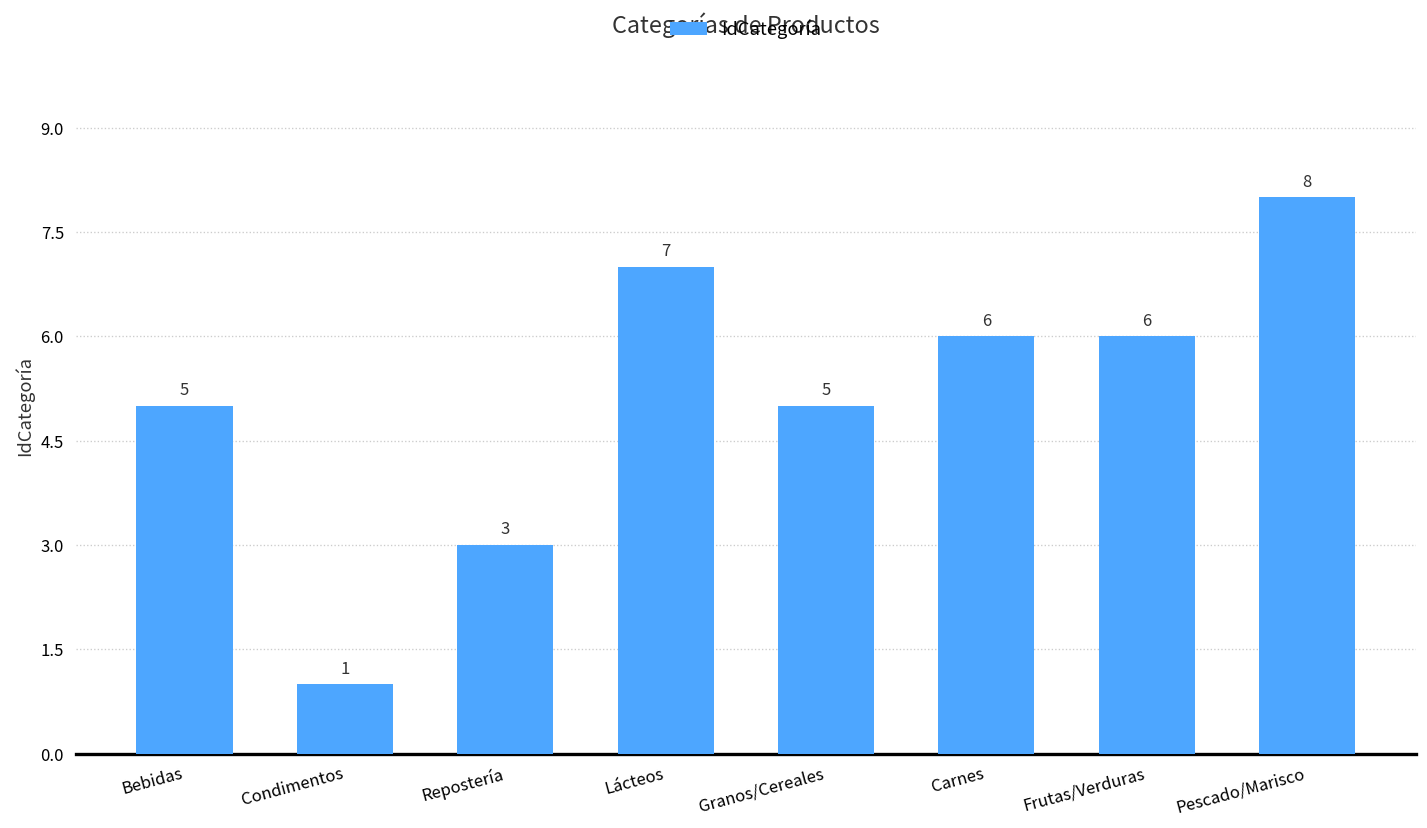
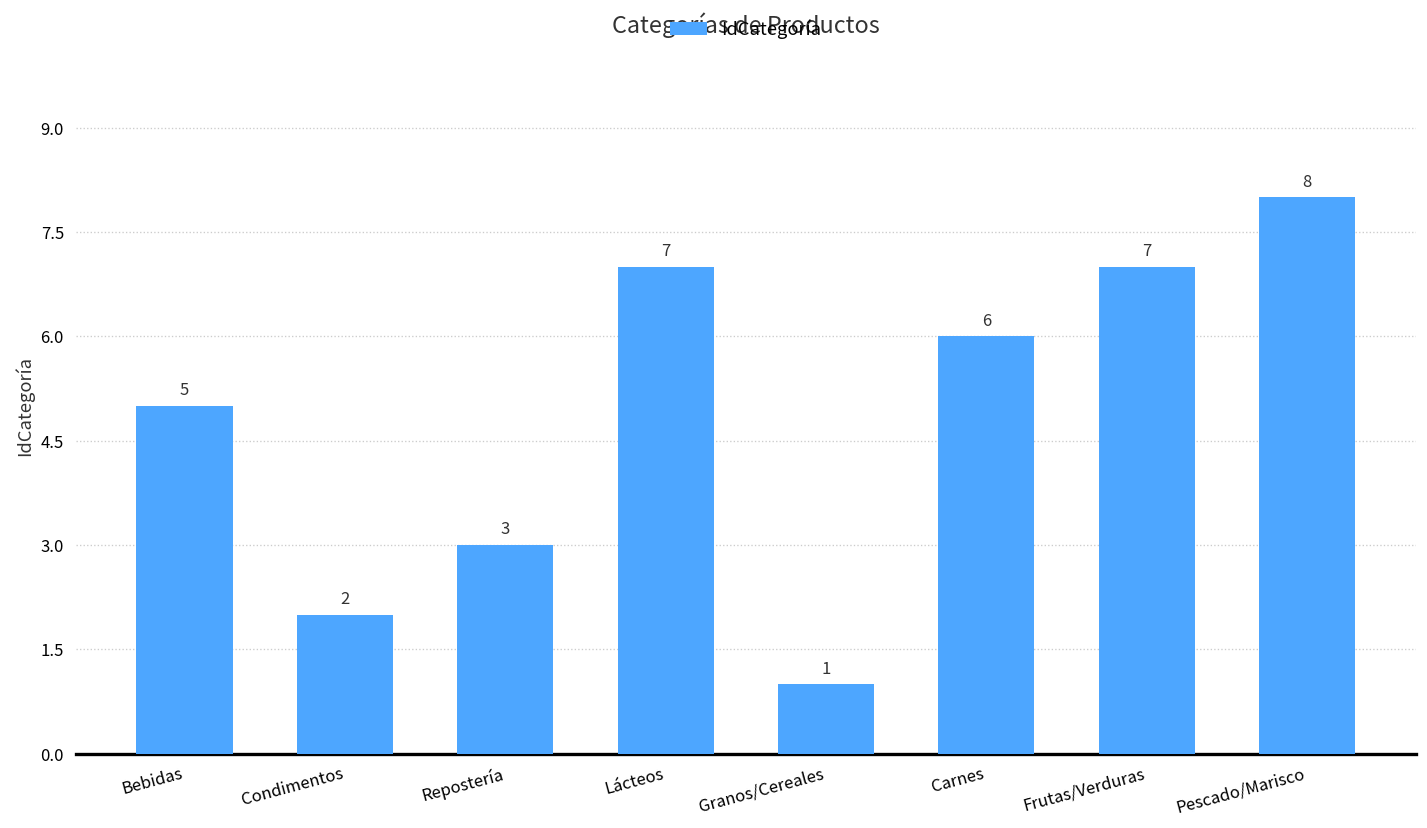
Condimentos: 1 -> 2
Granos/Cereales: 5 -> 1
Frutas/Verduras: 6 -> 7
